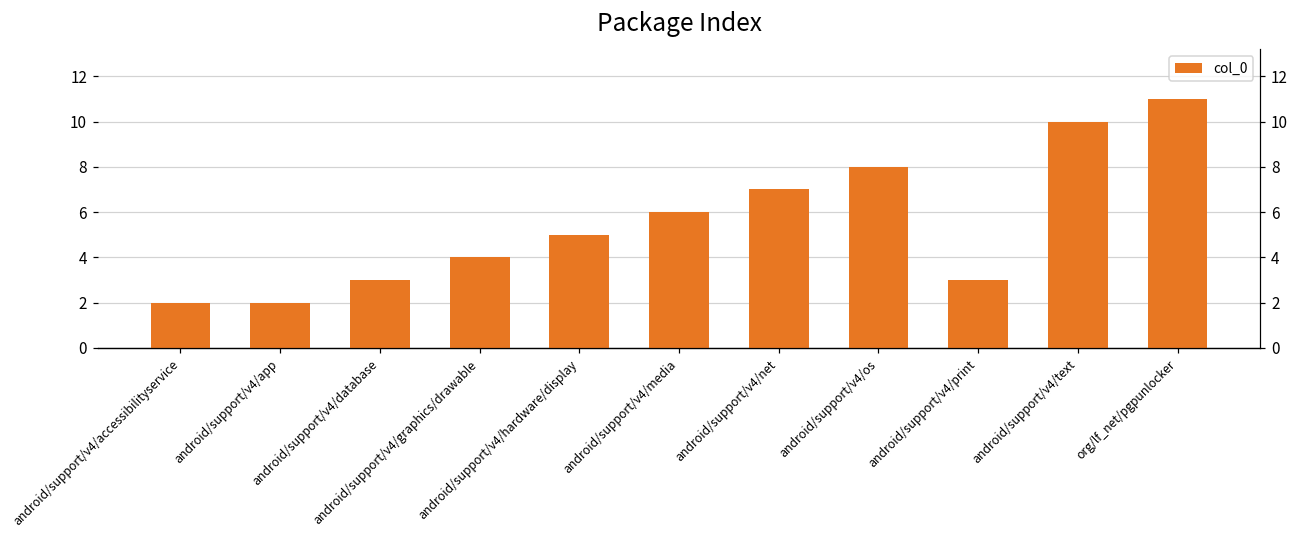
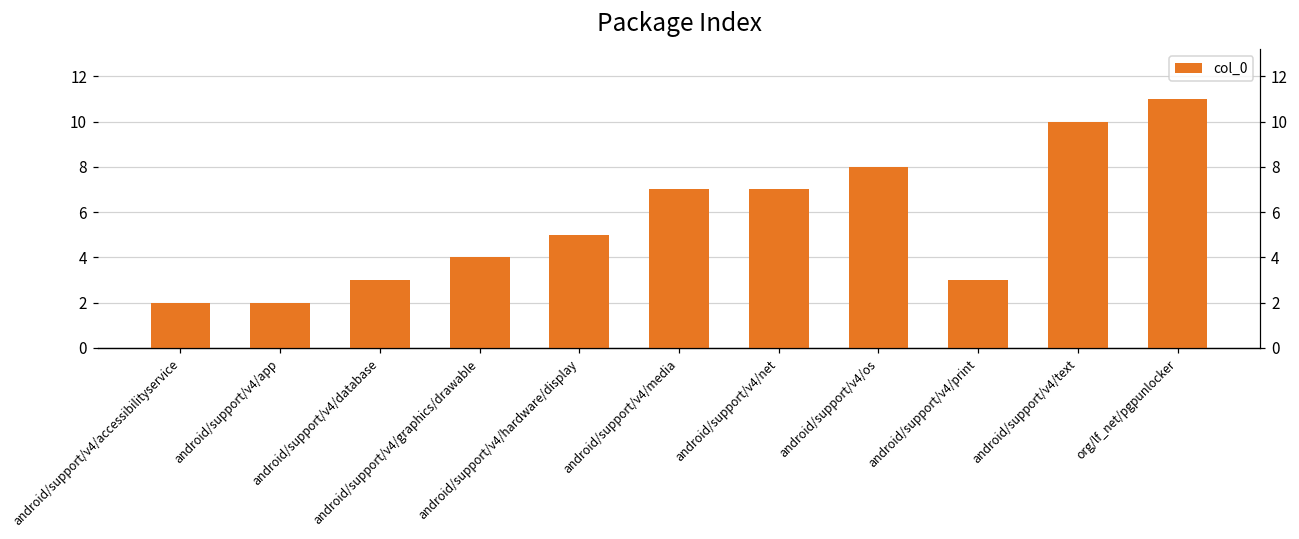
android/support/v4/media: 6 -> 7
